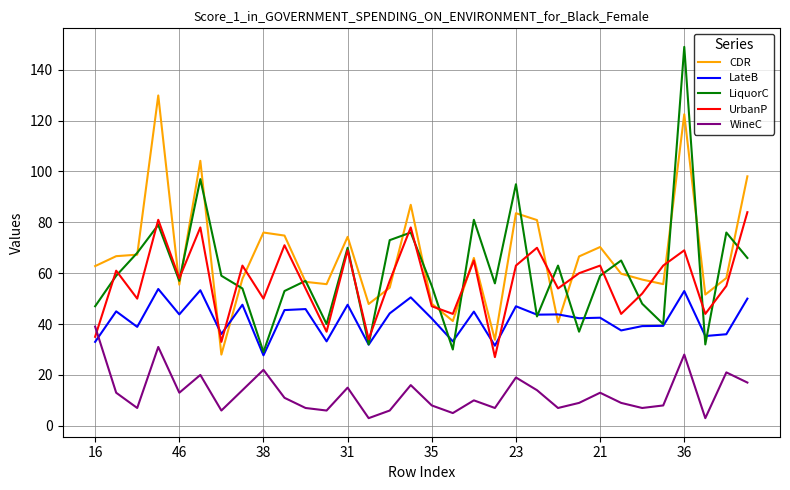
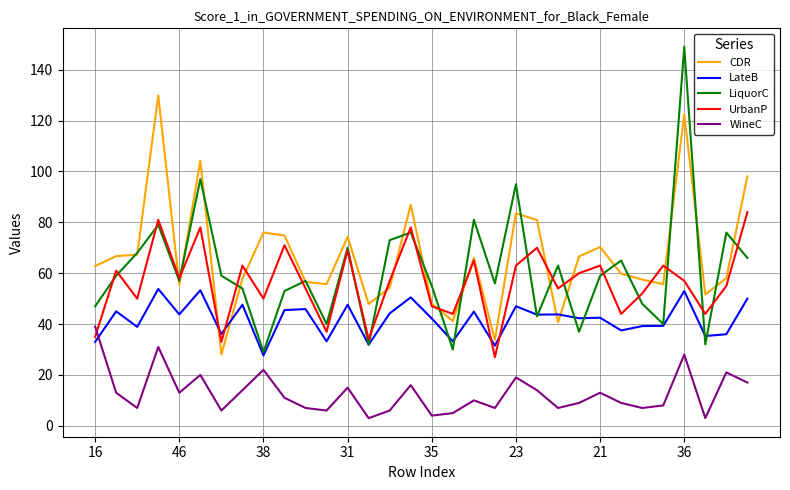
WineC, 35: 8 -> 4
UrbanP, 36: 69 -> 57
